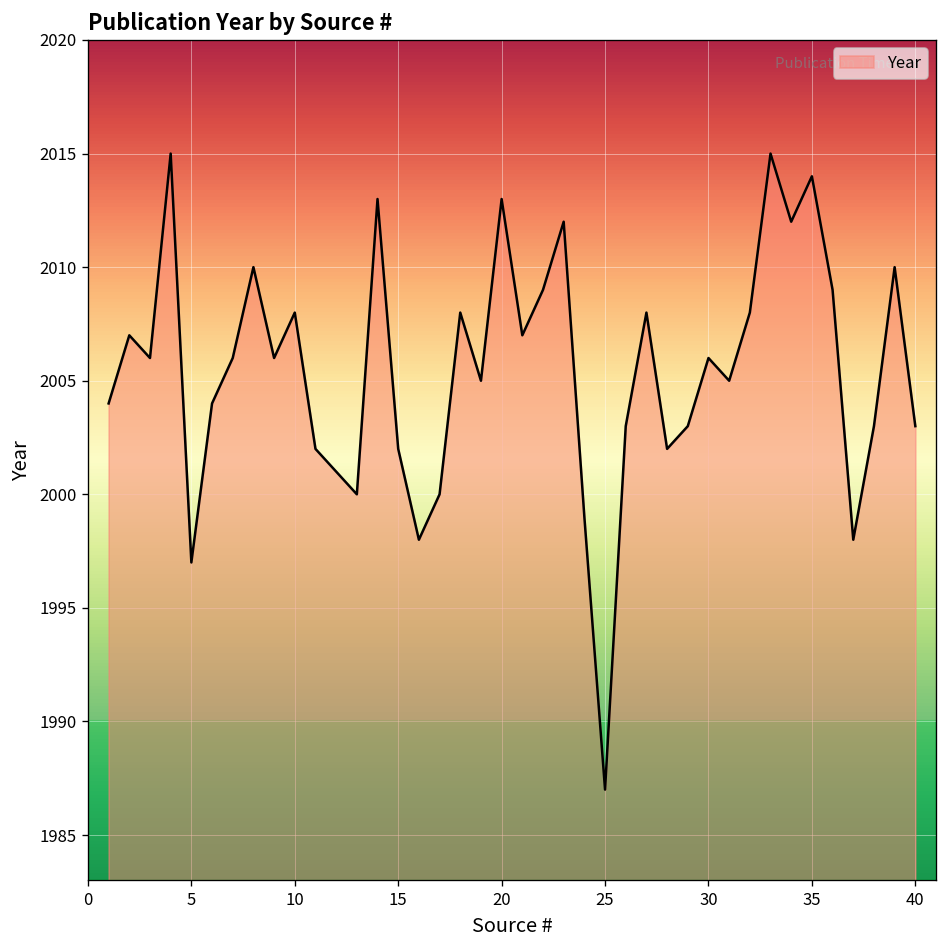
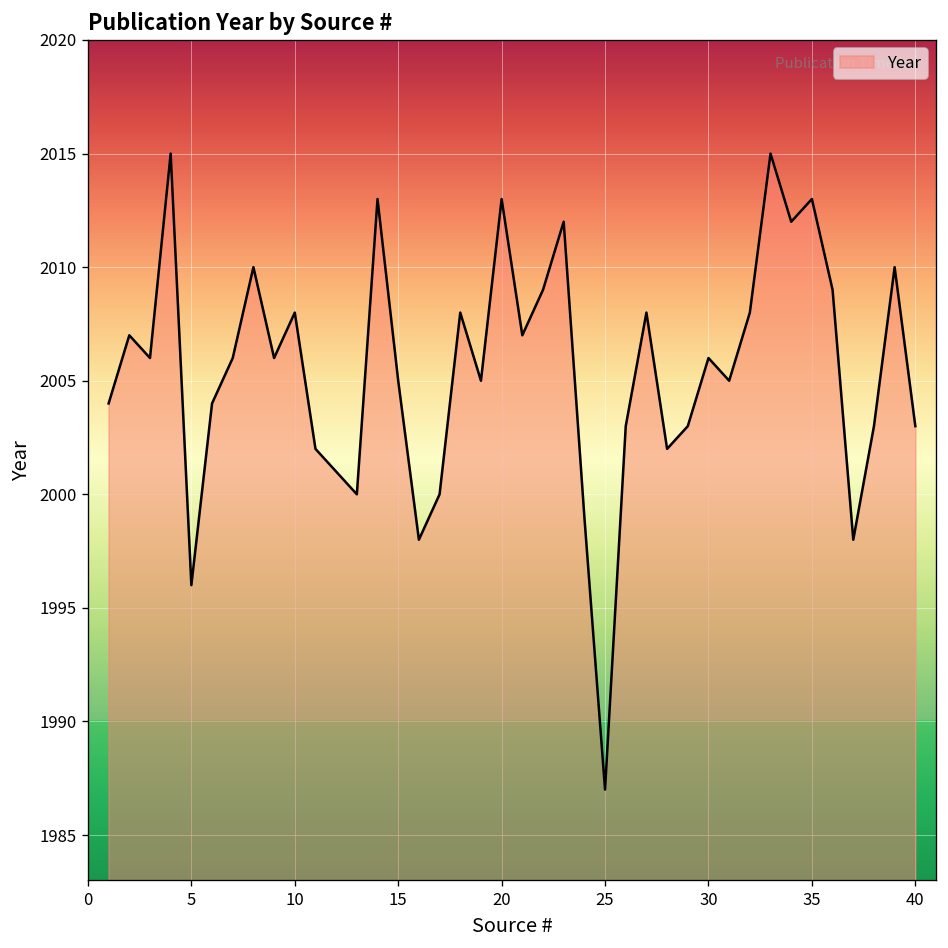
5: 1997 -> 1996
15: 2002 -> 2005
35: 2014 -> 2013
